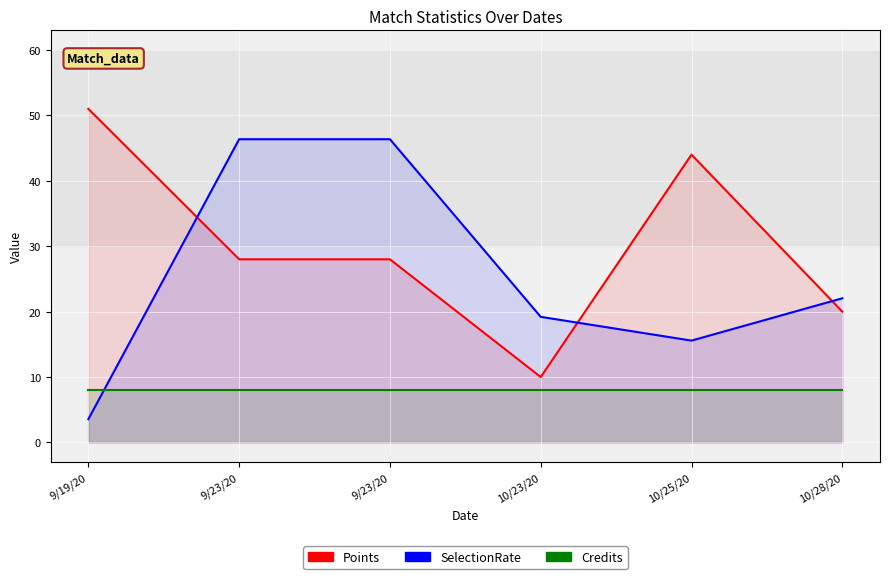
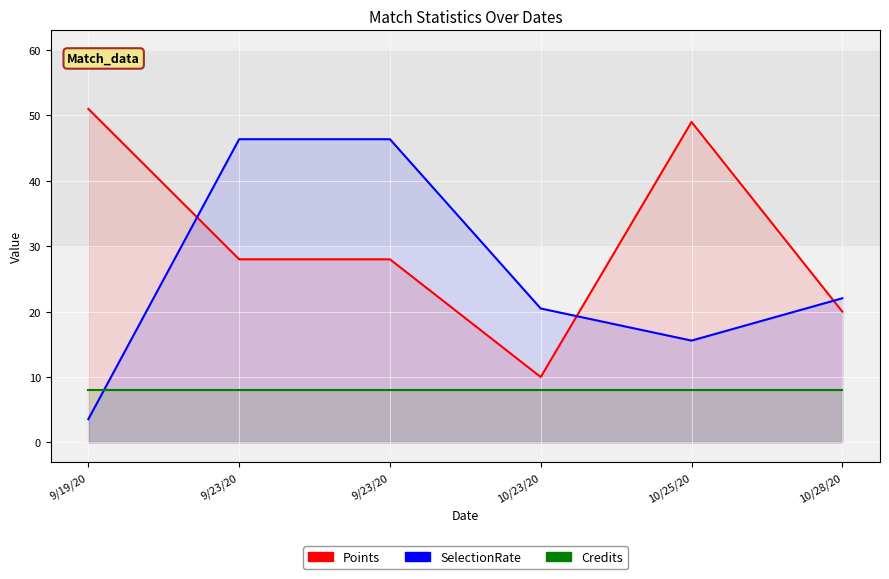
SelectionRate, 10/23/20: 19 -> 20
Points, 10/25/20: 44 -> 49
